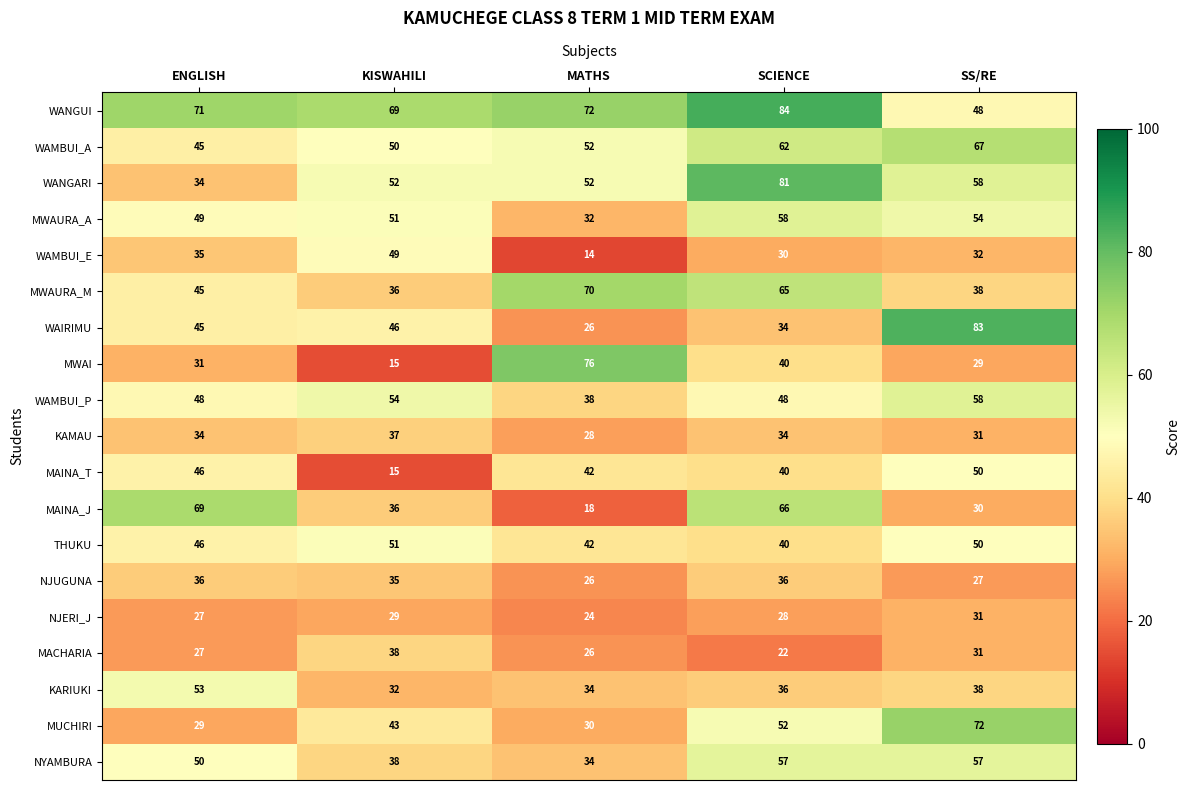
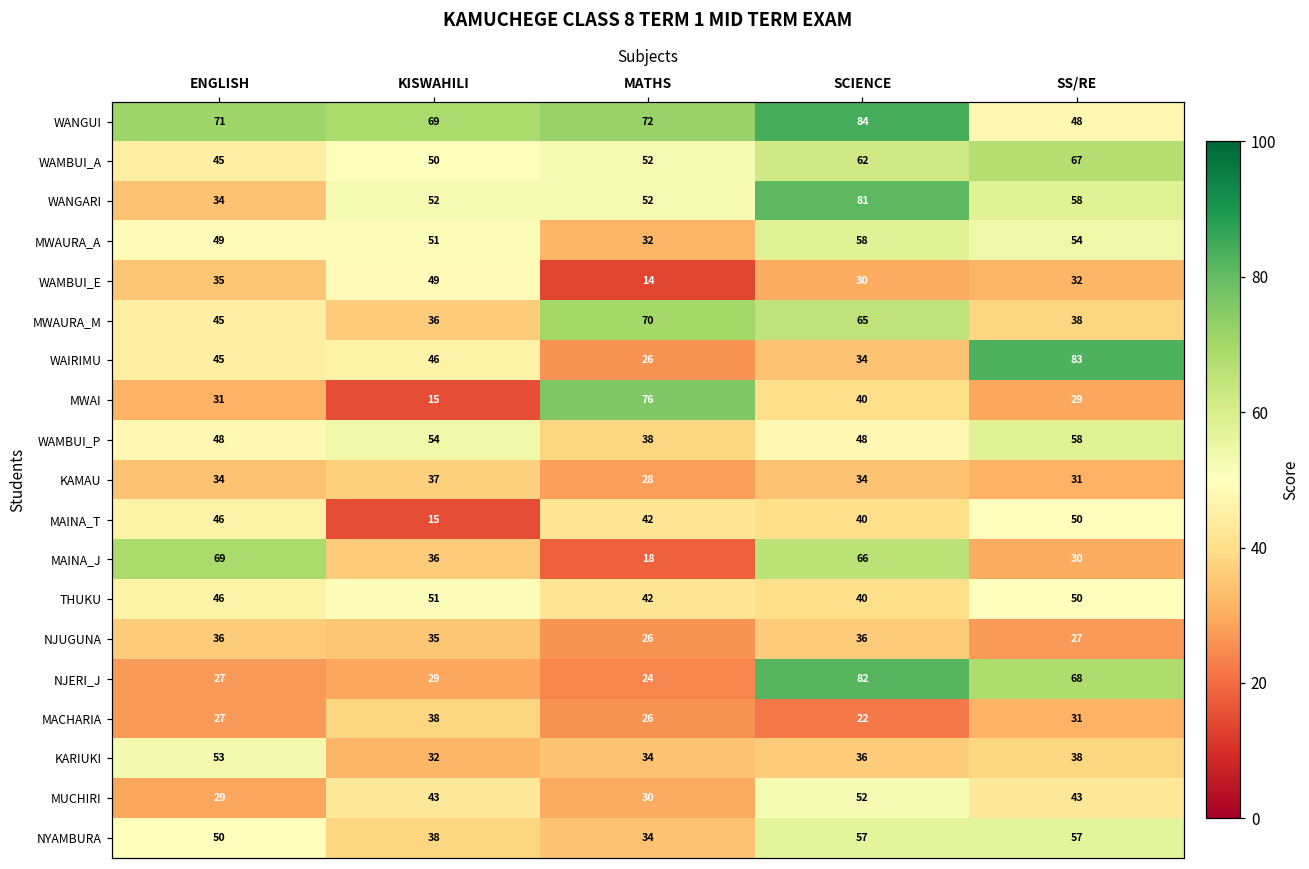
NJERI_J, SCIENCE: 28 -> 82
NJERI_J, SS/RE: 31 -> 68
MUCHIRI, SS/RE: 72 -> 43
